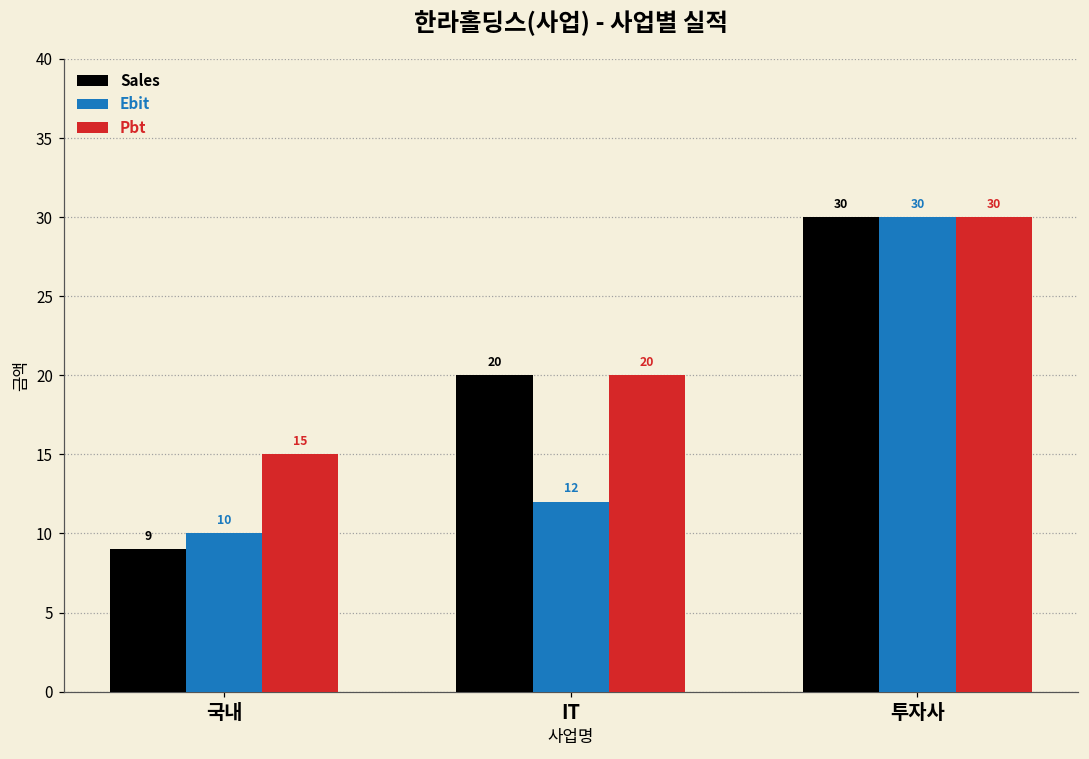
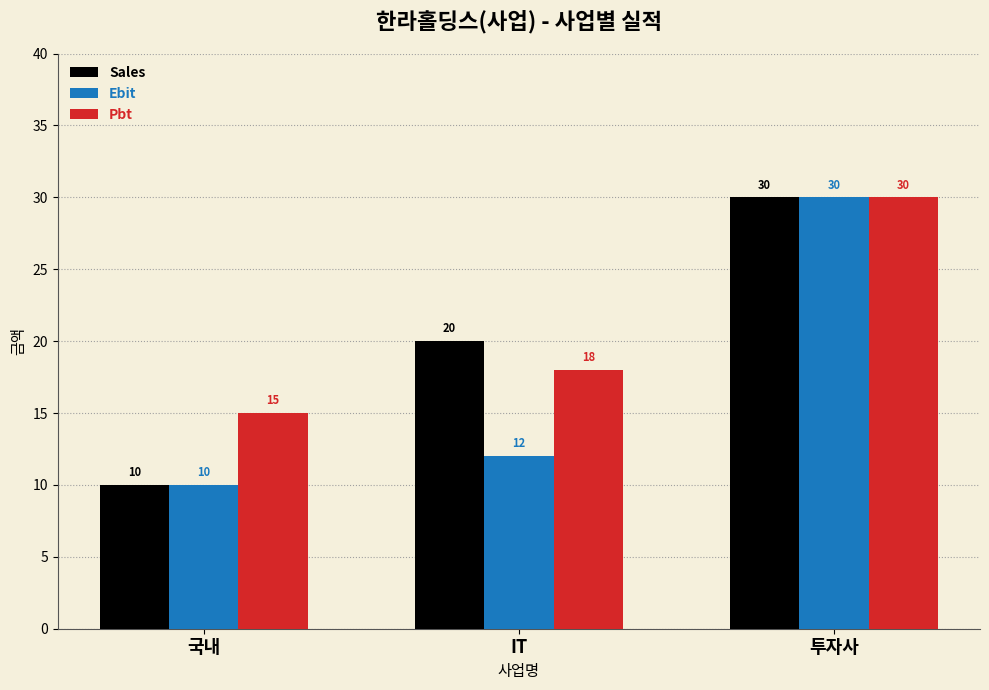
Sales, 국내: 9 -> 10
Pbt, IT: 20 -> 18
